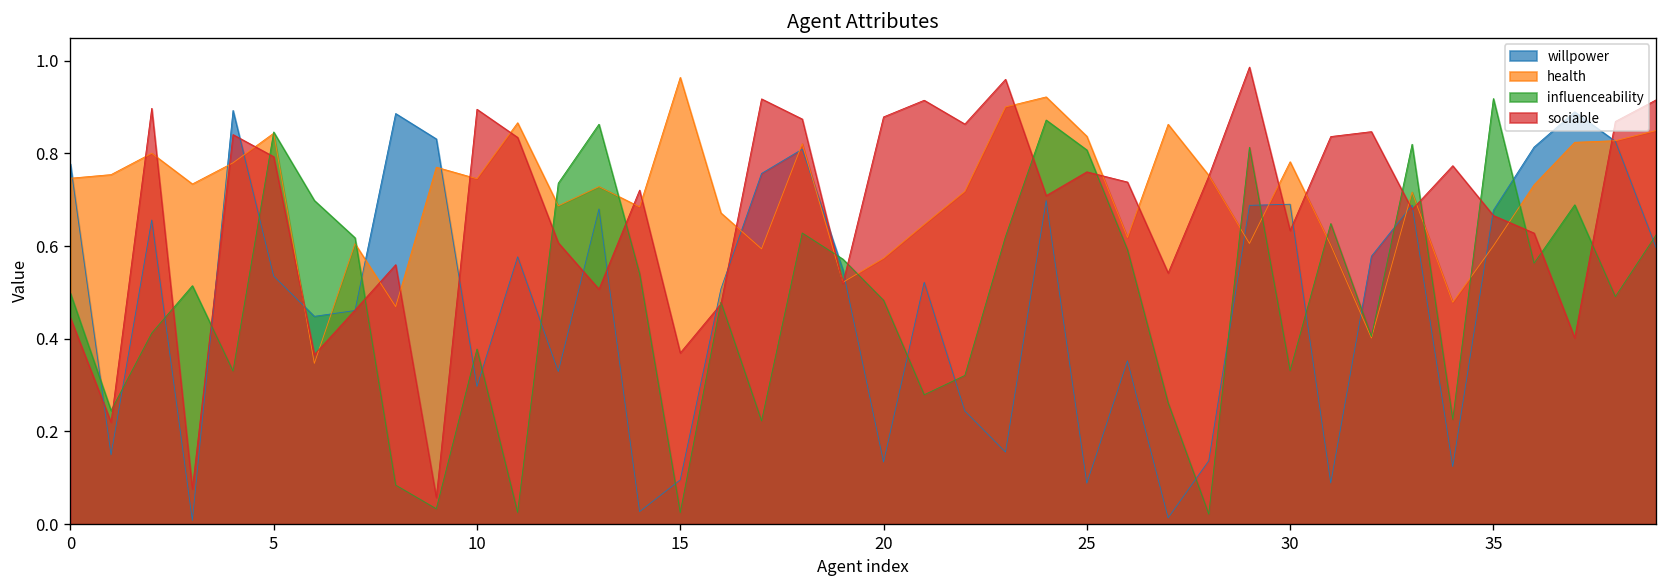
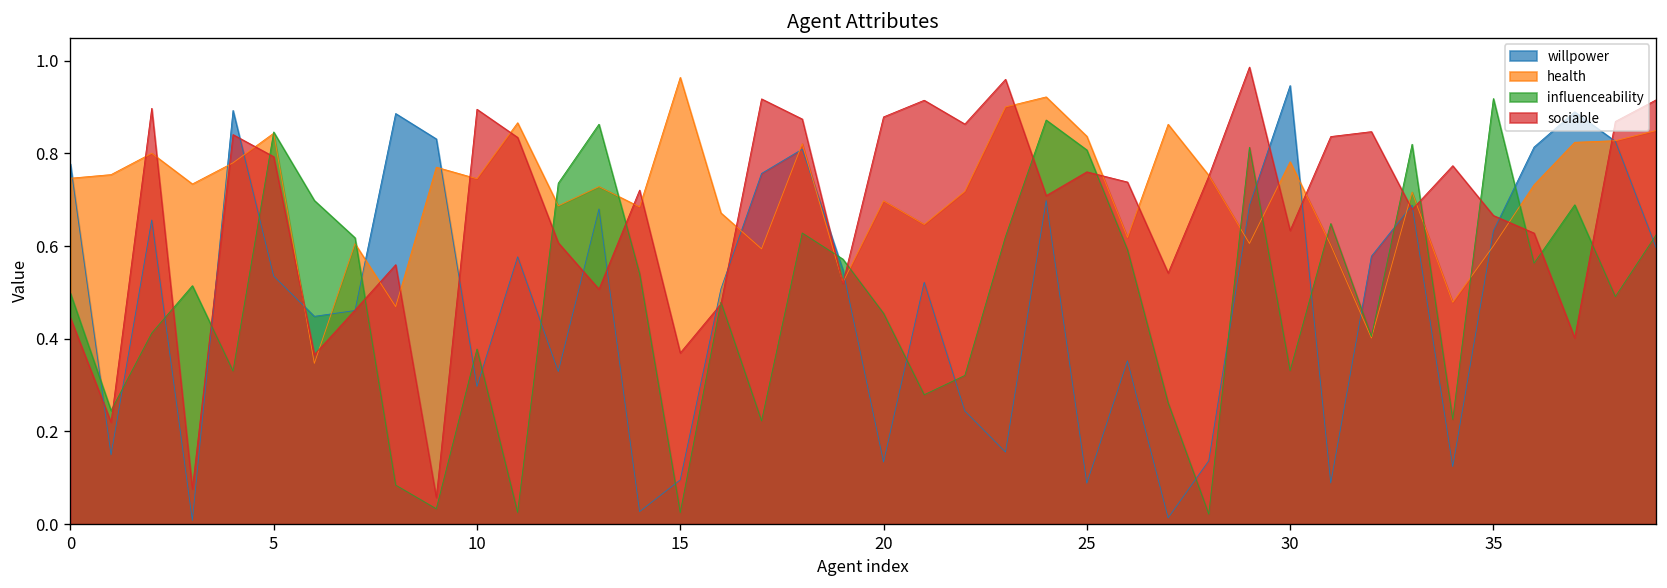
health, 20: 0.57 -> 0.70
influenceability, 20: 0.48 -> 0.45
willpower, 30: 0.69 -> 0.95
willpower, 35: 0.68 -> 0.63
